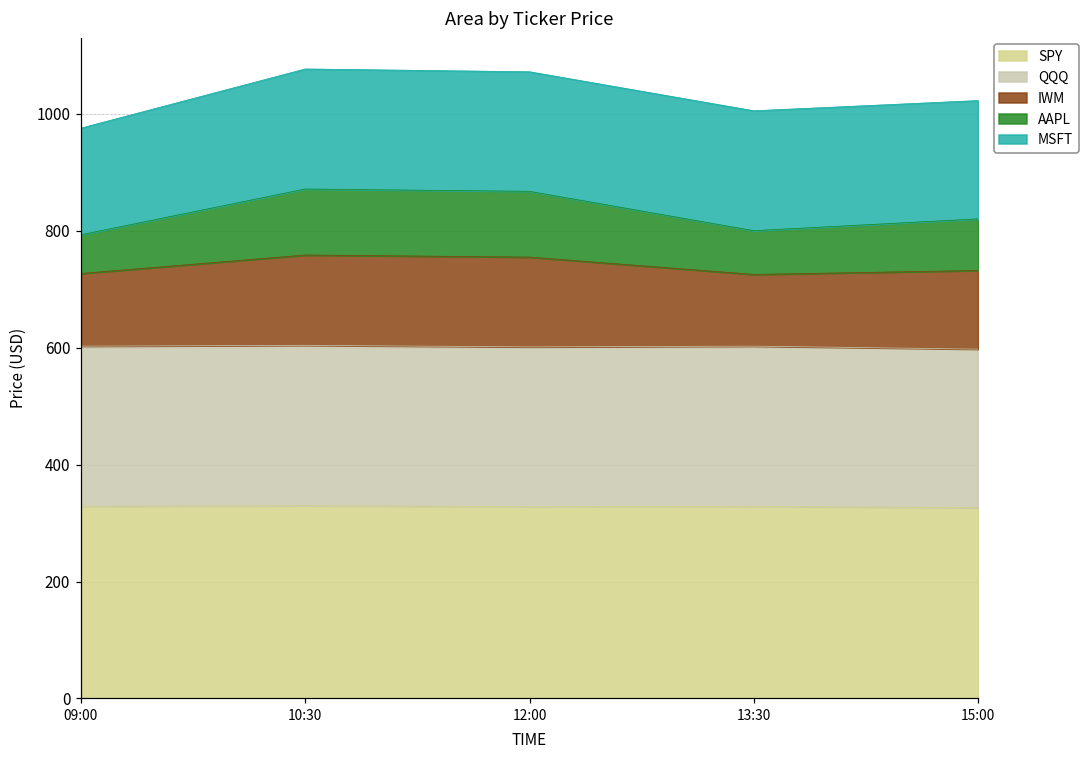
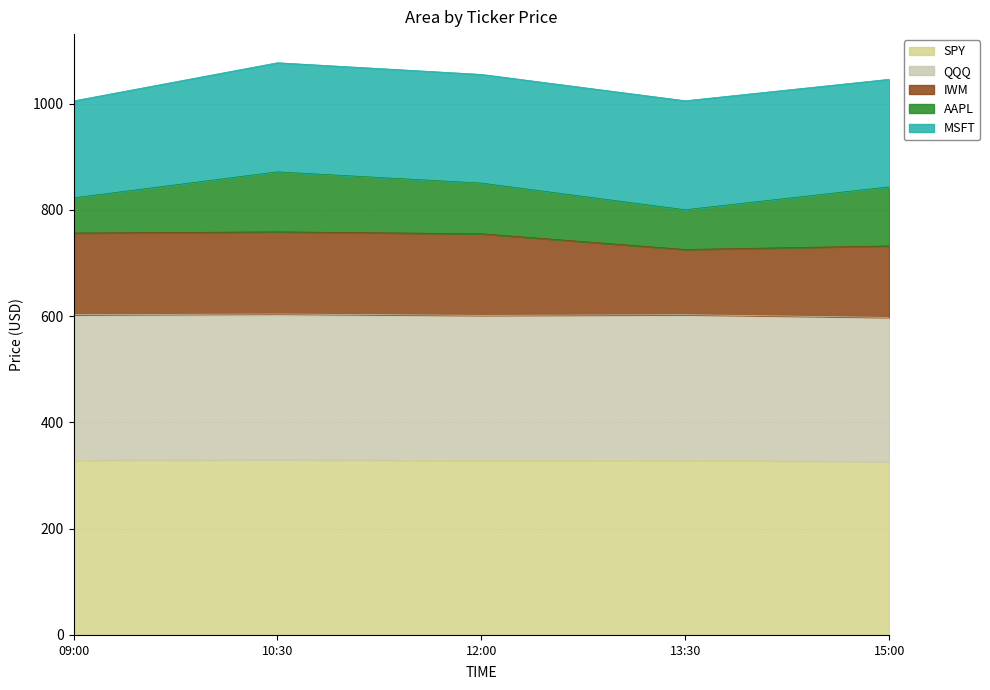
IWM, 09:00: 120 -> 150
AAPL, 12:00: 110 -> 100
AAPL, 15:00: 90 -> 110
